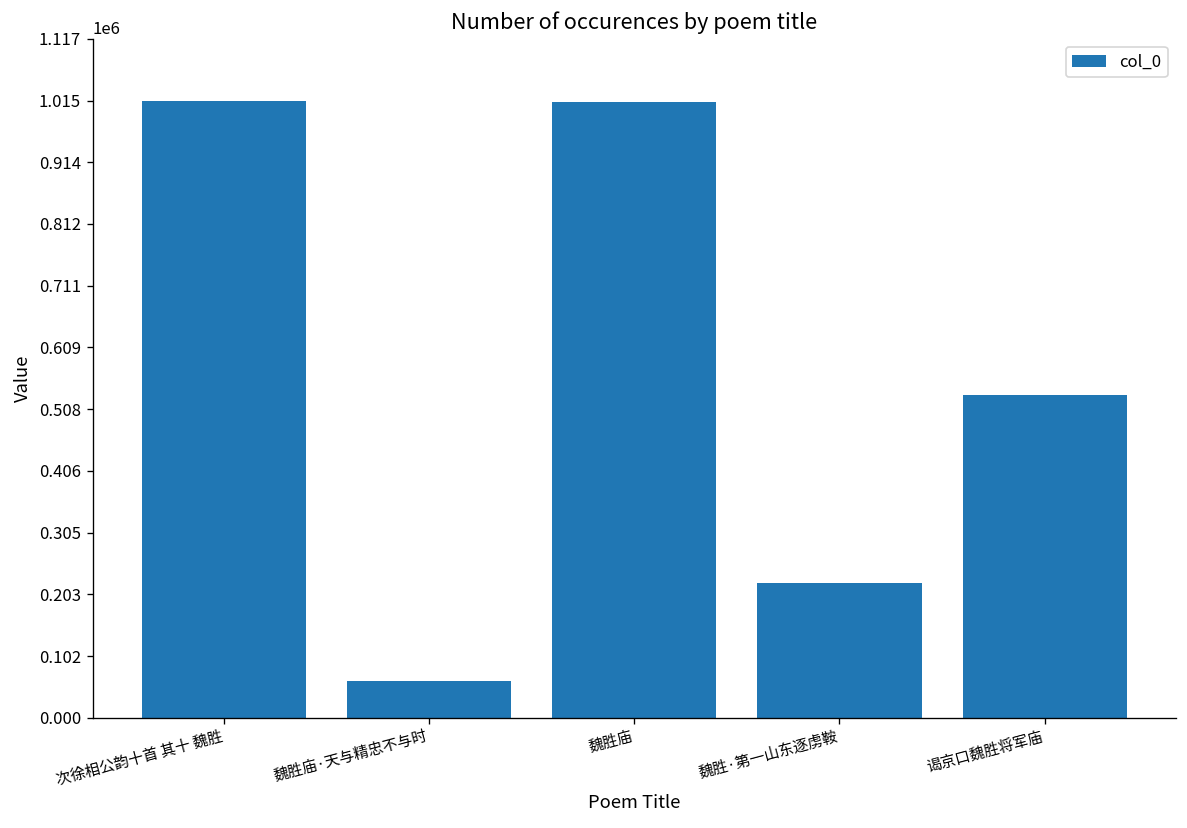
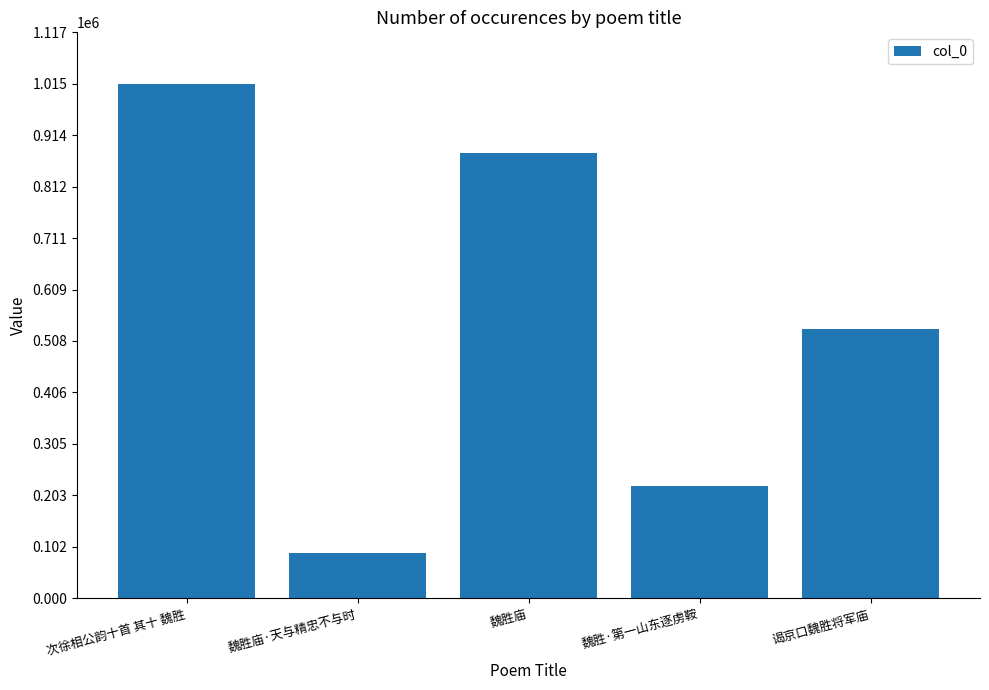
魏胜庙·天与精忠不与时: 60000 -> 90000
魏胜庙: 1010000 -> 880000
